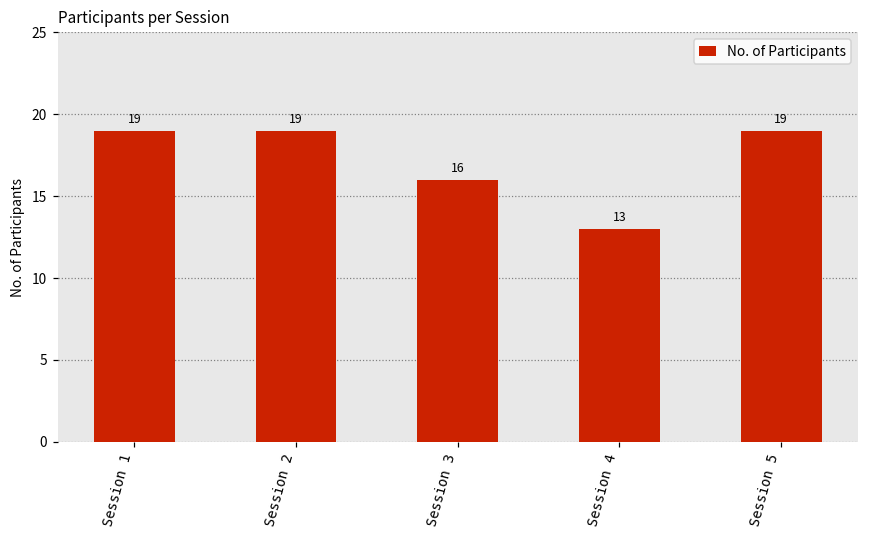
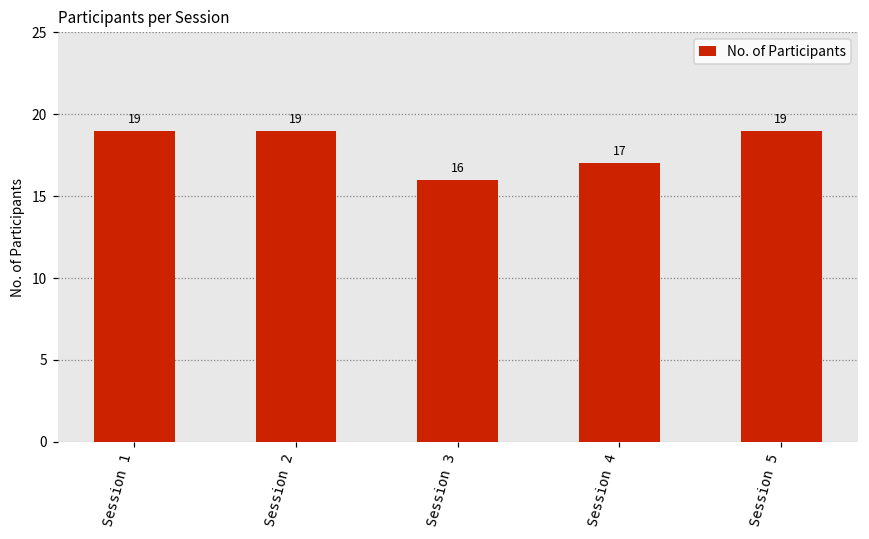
Session 4: 13 -> 17
